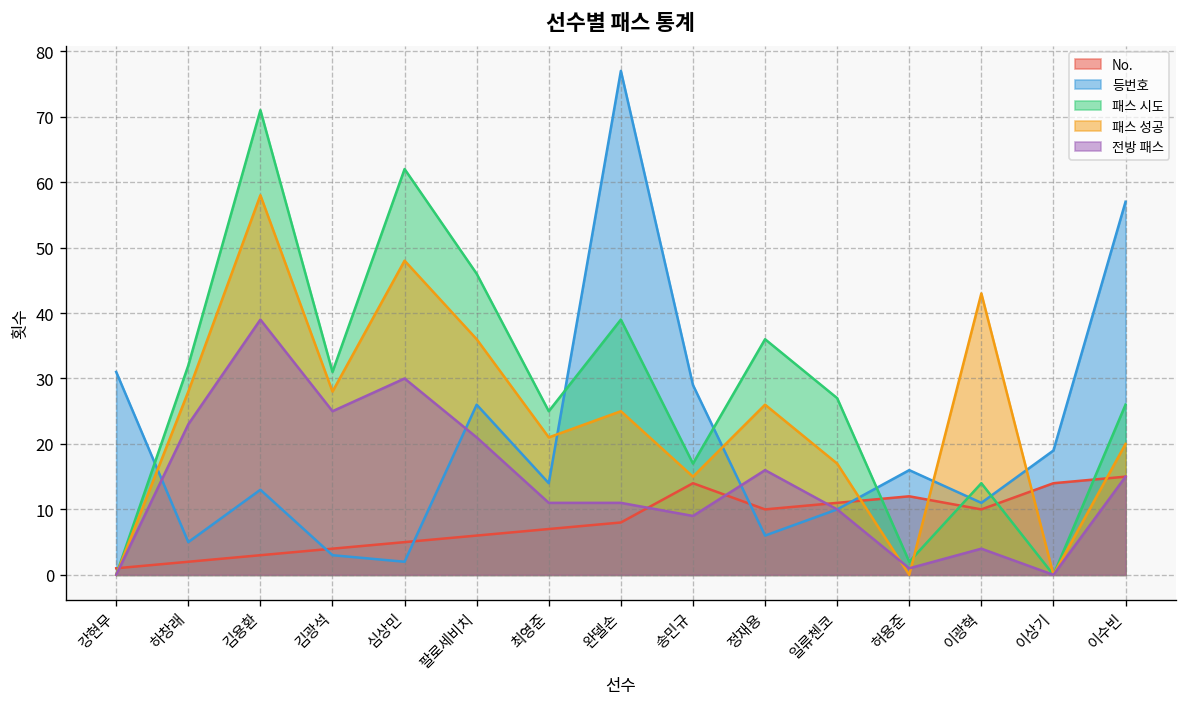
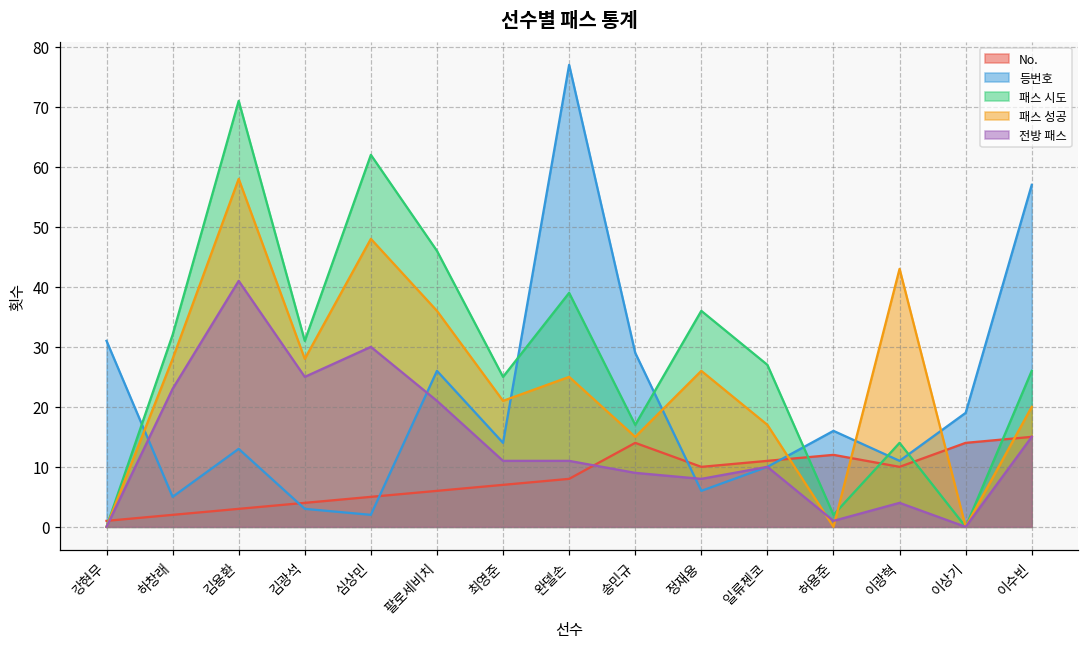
전방 패스, 김용환: 39 -> 41
전방 패스, 정재용: 16 -> 8
